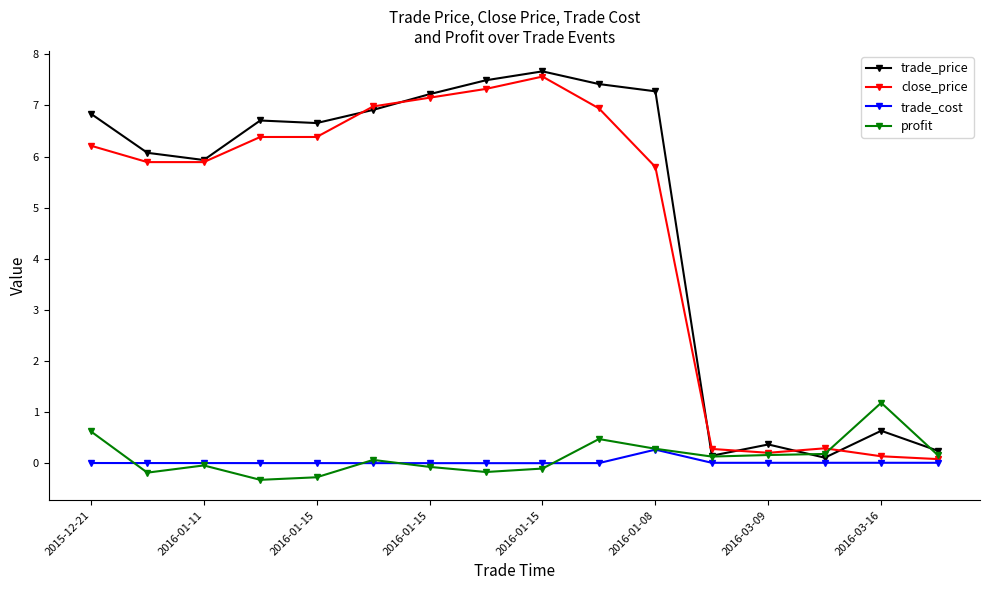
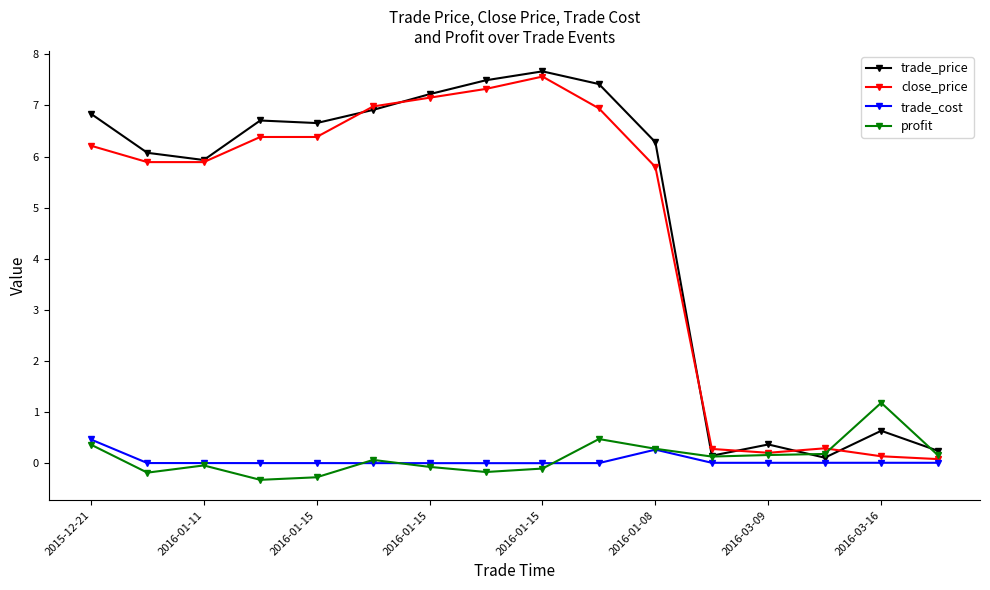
trade_cost, 2015-12-21: 0.0 -> 0.5
profit, 2015-12-21: 0.6 -> 0.4
trade_price, 2016-01-08: 7.3 -> 6.3
